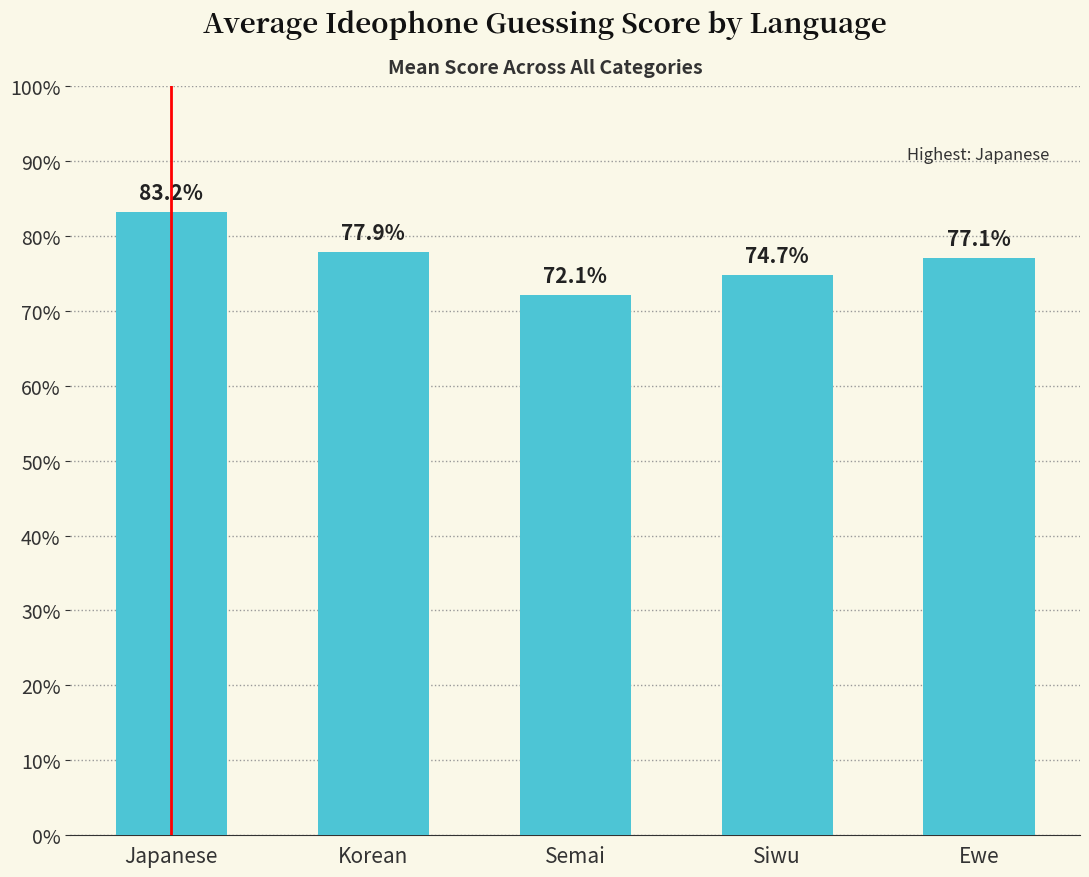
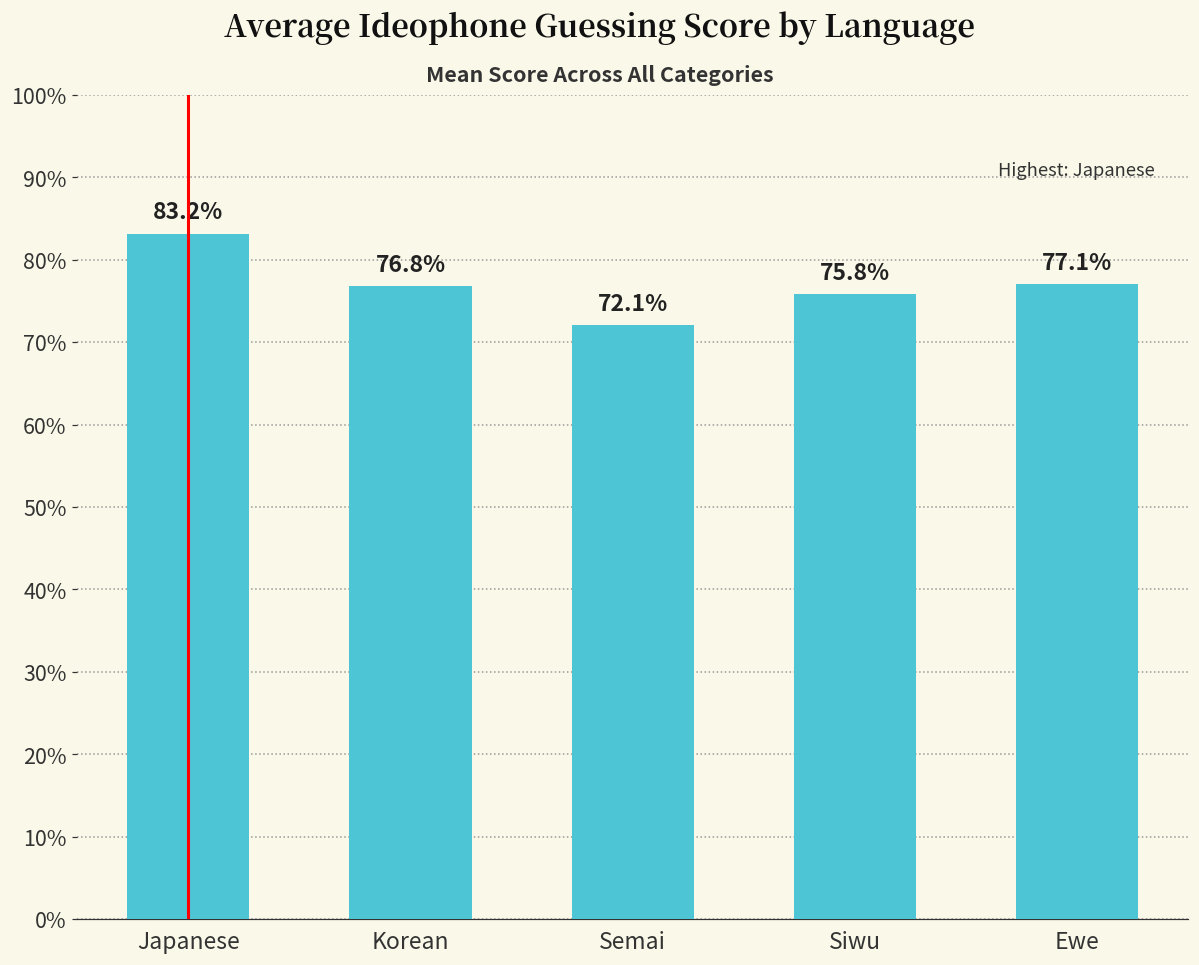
Korean: 77.9% -> 76.8%
Siwu: 74.7% -> 75.8%
